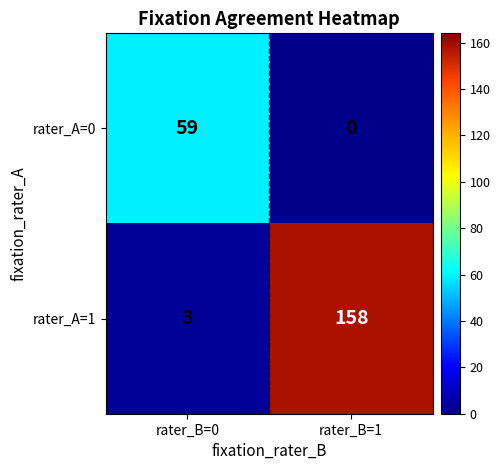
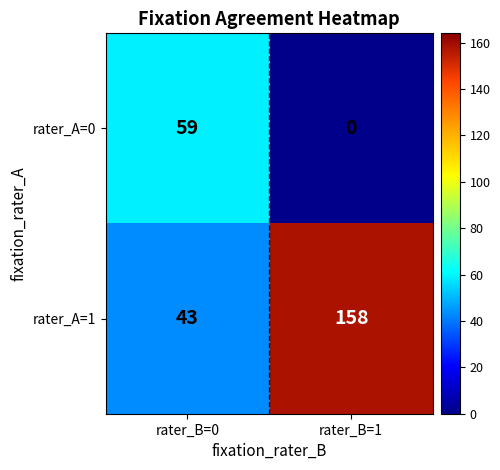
rater_A=1, rater_B=0: 3 -> 43
